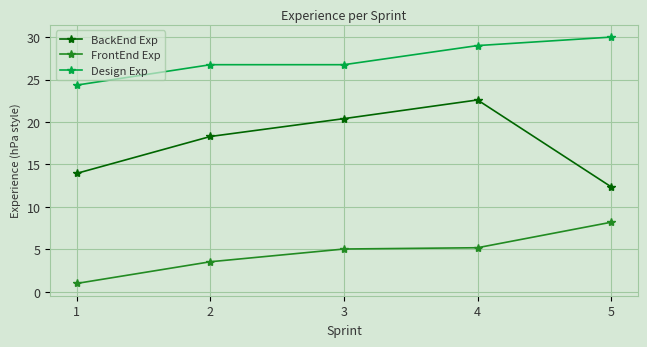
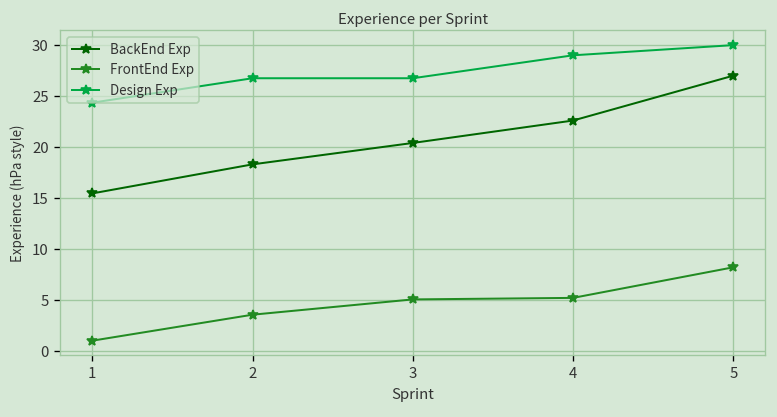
BackEnd Exp, 1: 14 -> 15
BackEnd Exp, 5: 12 -> 27
